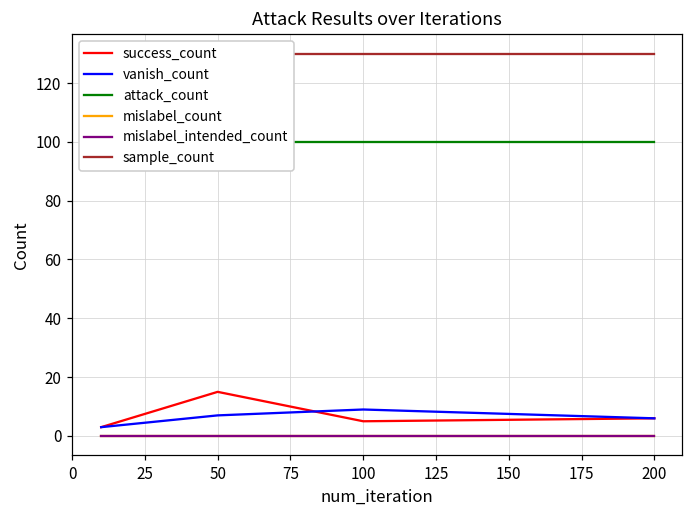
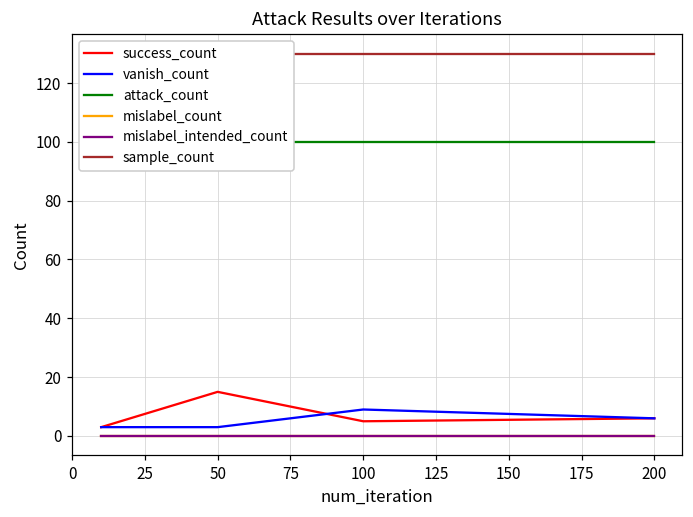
vanish_count, 50: 7 -> 3
